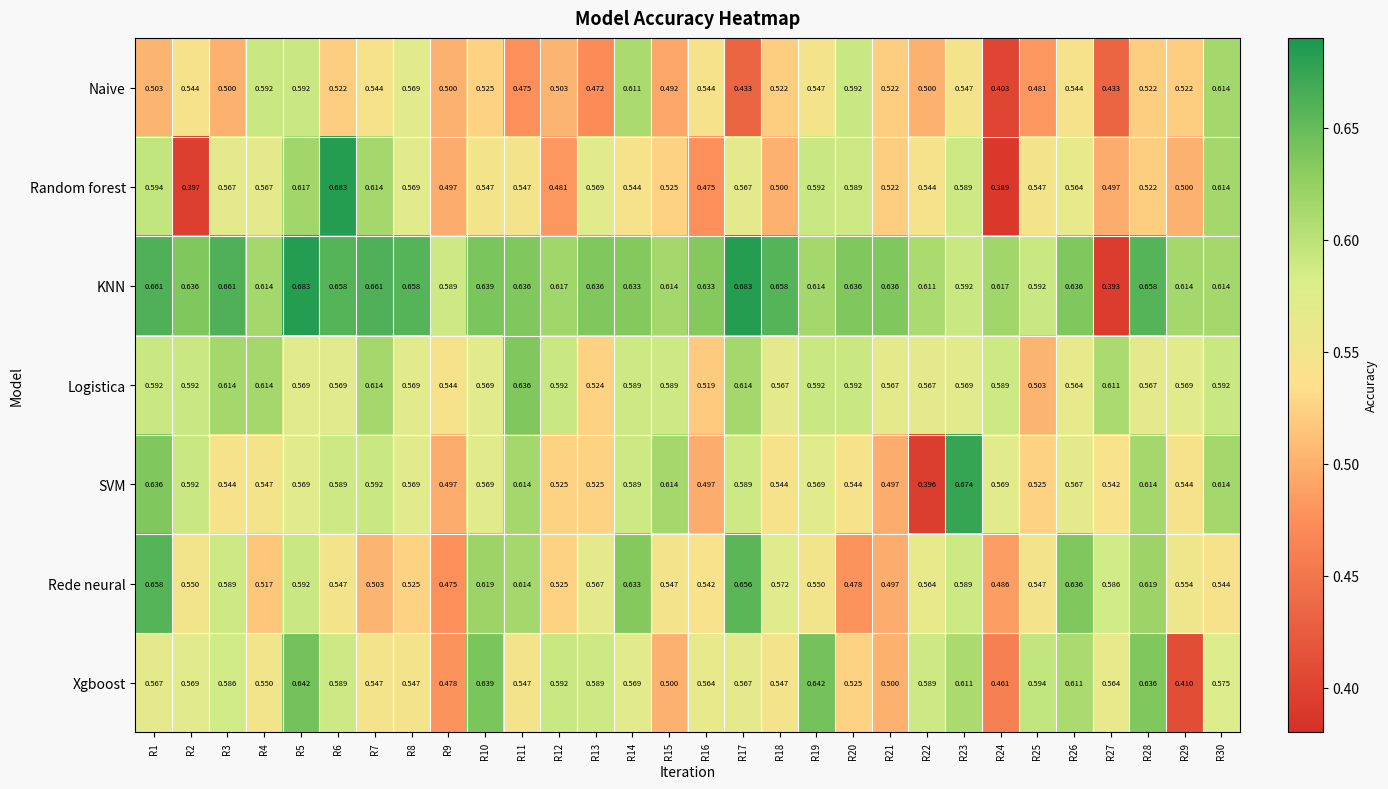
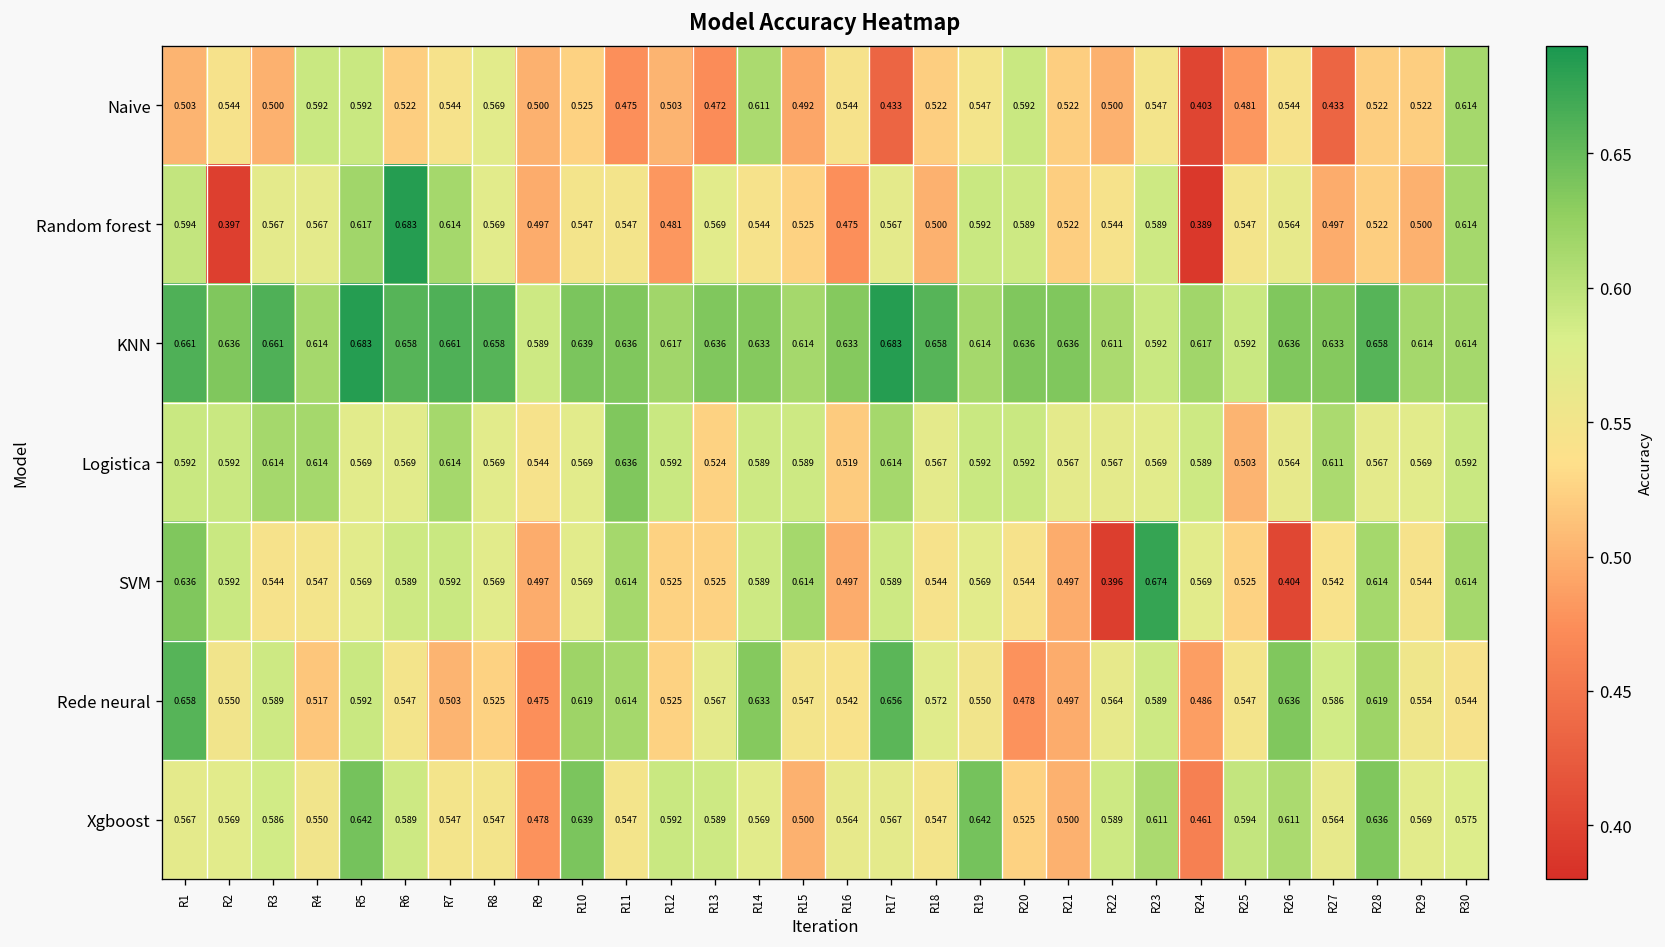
KNN, R27: 0.393 -> 0.633
SVM, R26: 0.567 -> 0.404
Xgboost, R29: 0.410 -> 0.569
